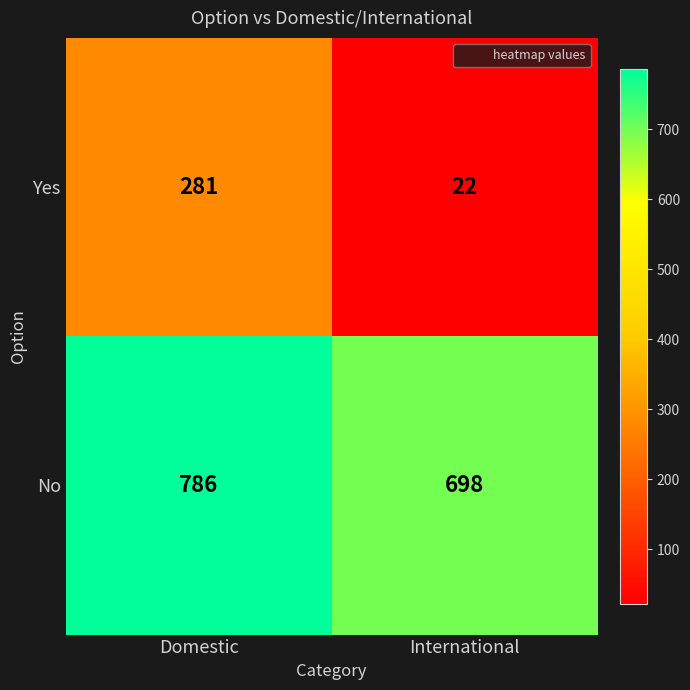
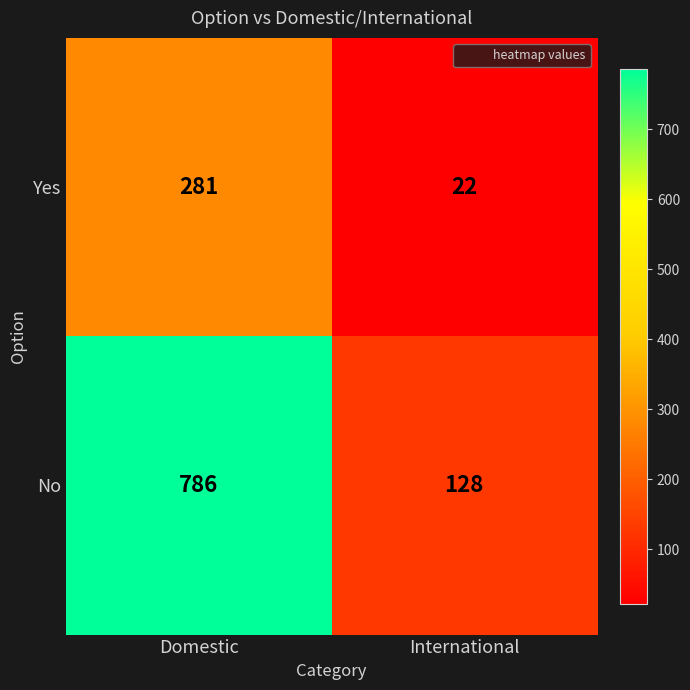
No, International: 698 -> 128
